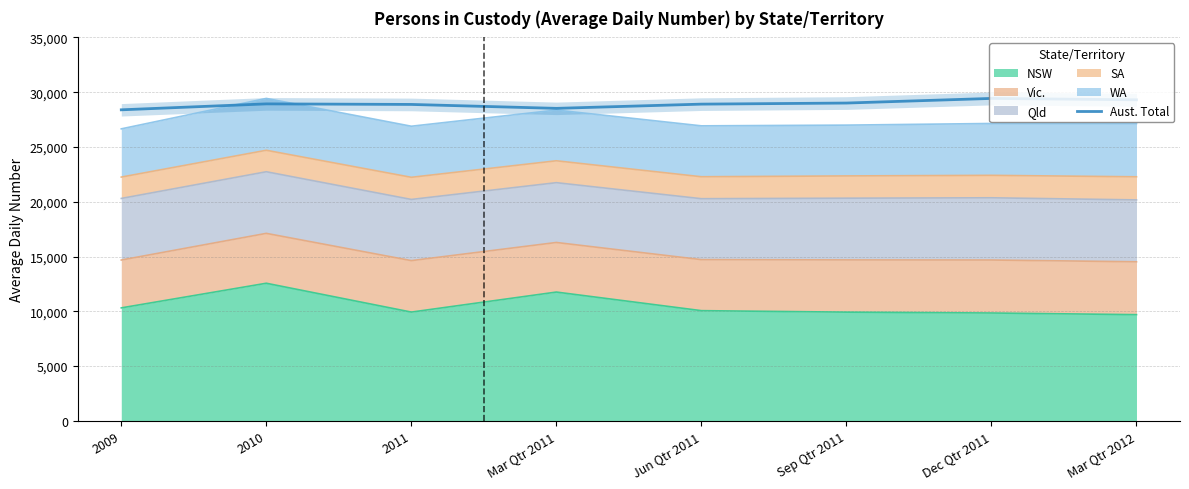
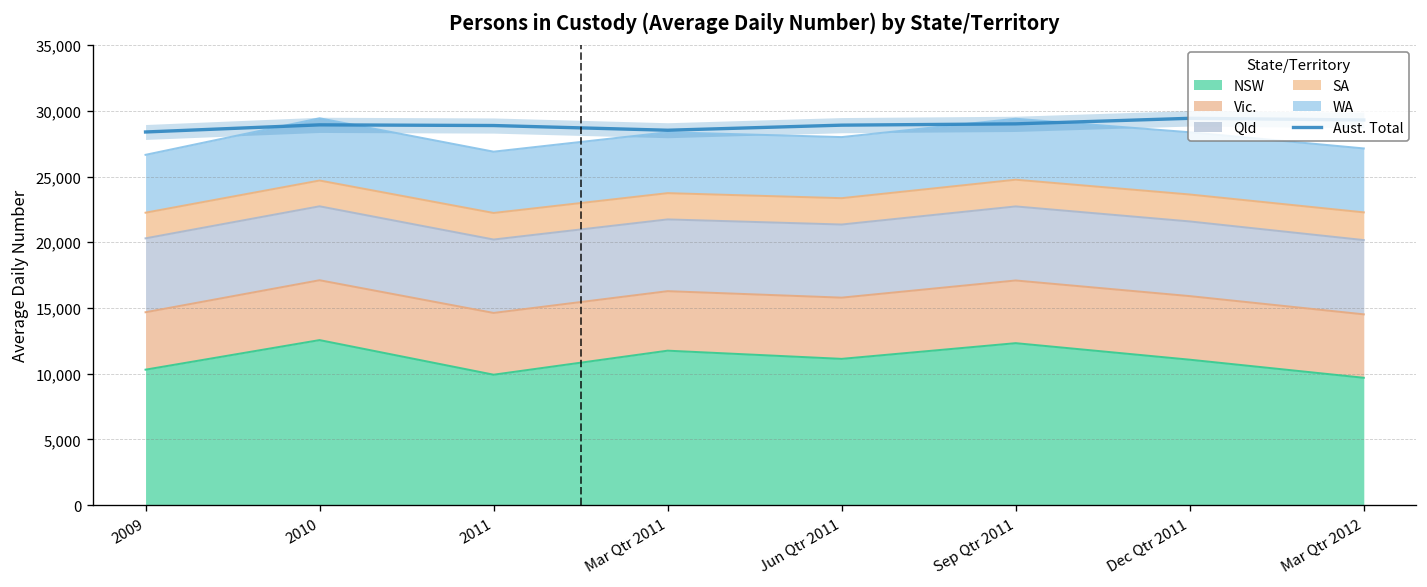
NSW, Jun Qtr 2011: 10,100 -> 11,100
NSW, Sep Qtr 2011: 9,900 -> 12,300
NSW, Dec Qtr 2011: 9,800 -> 11,100
